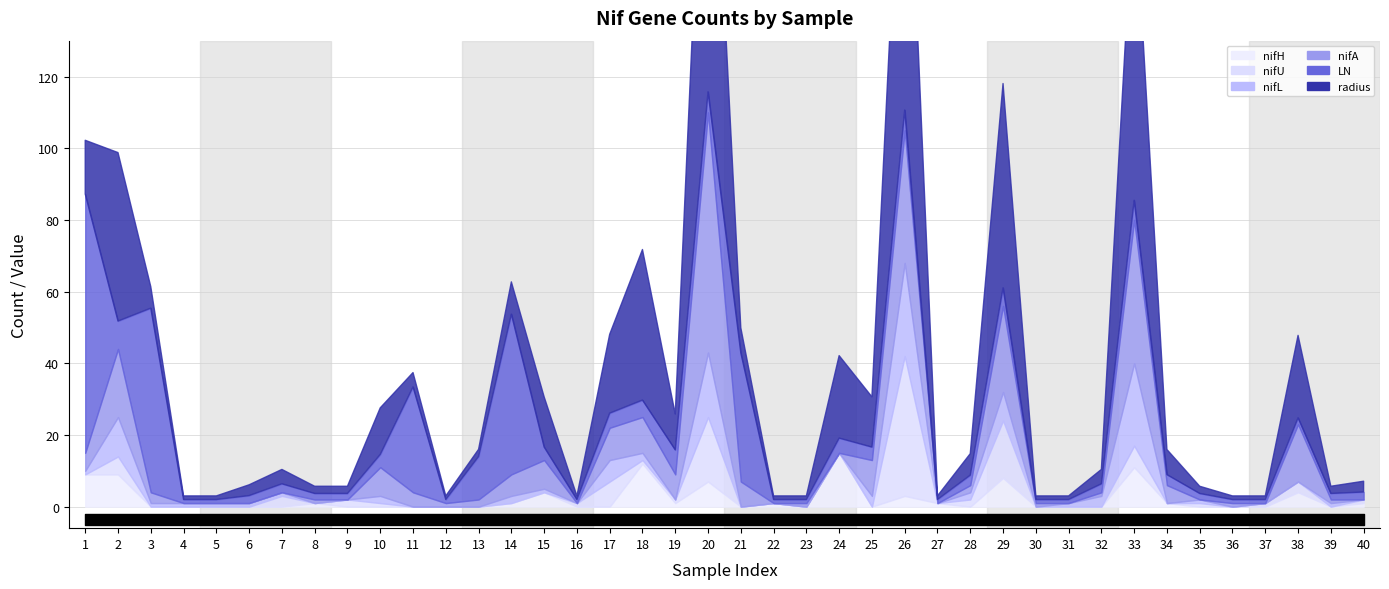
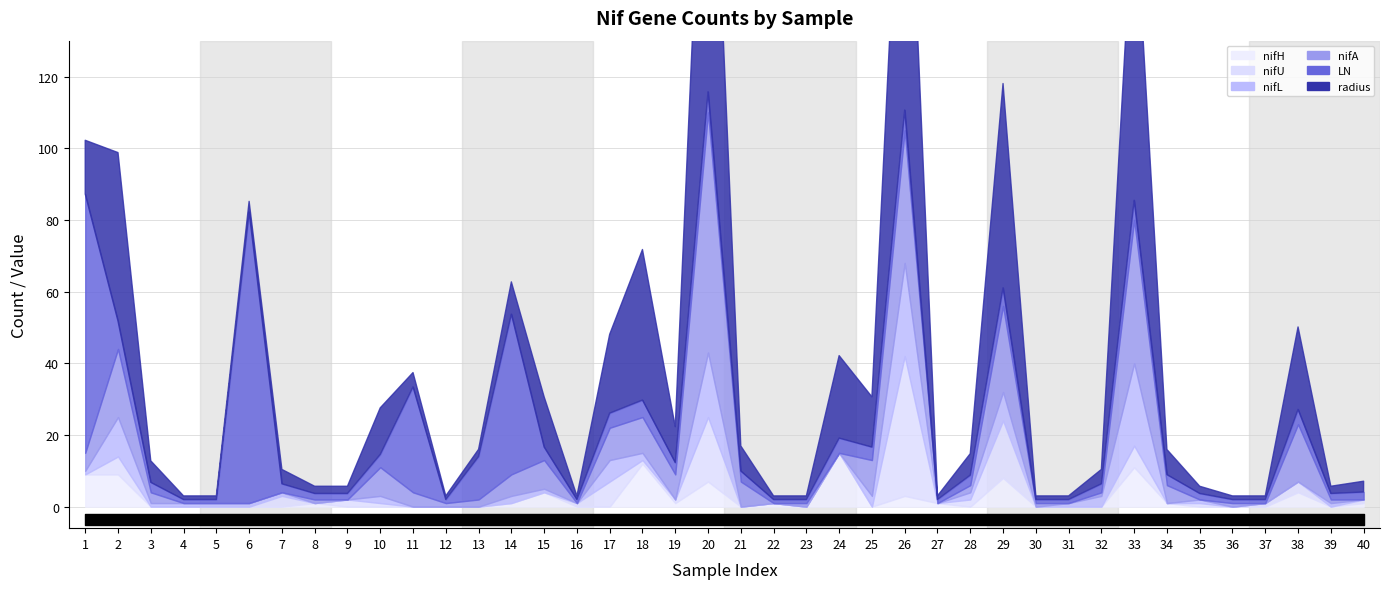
LN, 3: 51 -> 3
LN, 6: 2 -> 81
LN, 19: 7 -> 3
LN, 21: 36 -> 3
LN, 38: 2 -> 4
